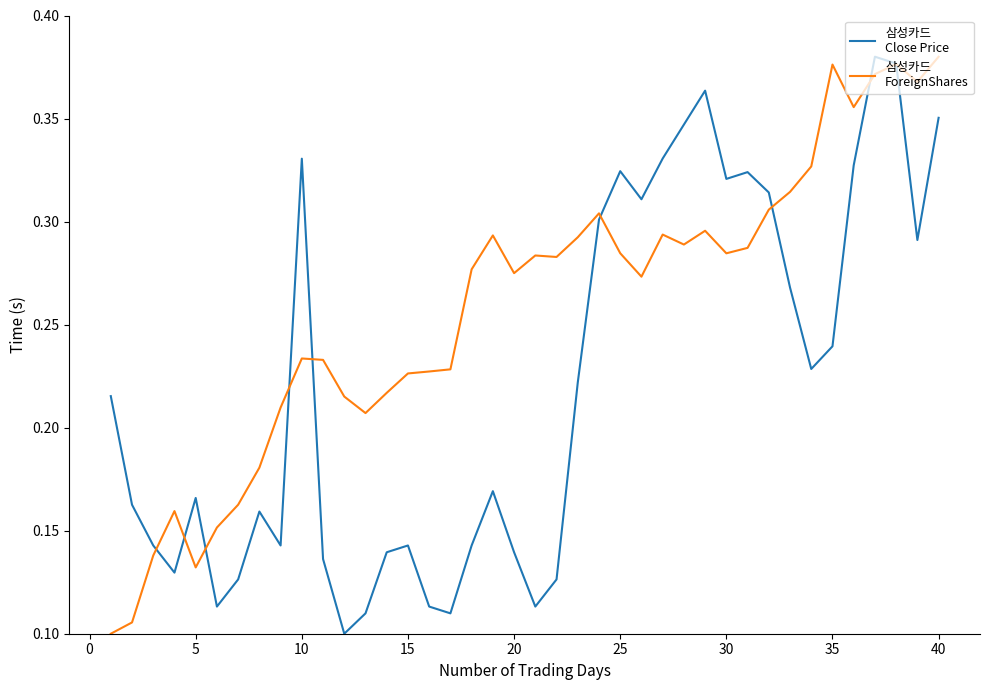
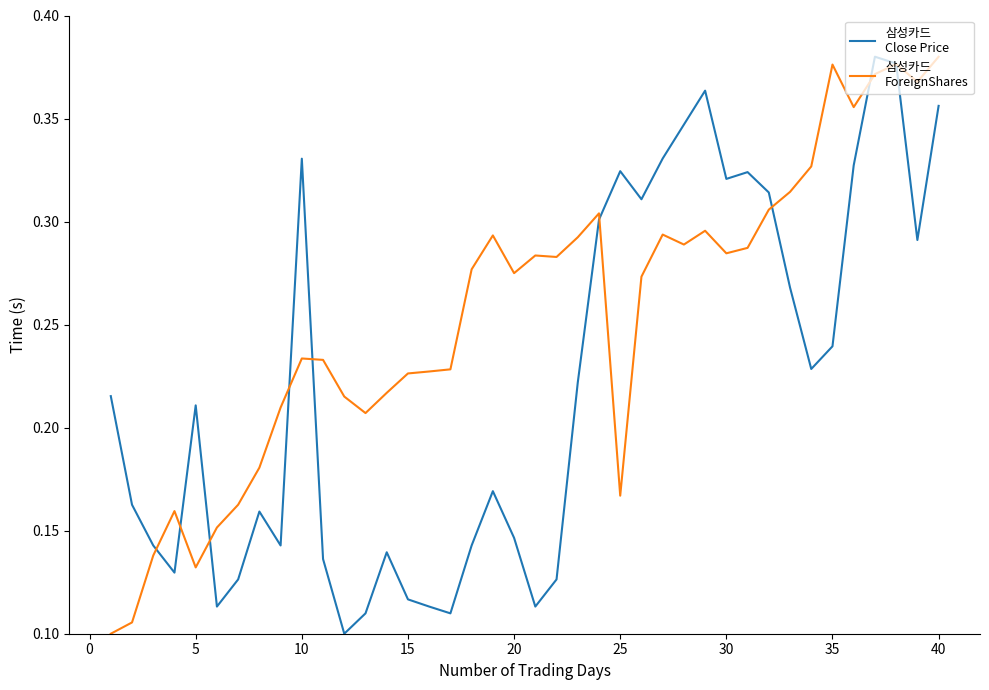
삼성카드 Close Price, 5: 0.166 -> 0.211
삼성카드 Close Price, 15: 0.143 -> 0.117
삼성카드 Close Price, 20: 0.140 -> 0.147
삼성카드 ForeignShares, 25: 0.285 -> 0.167
삼성카드 Close Price, 40: 0.350 -> 0.356
